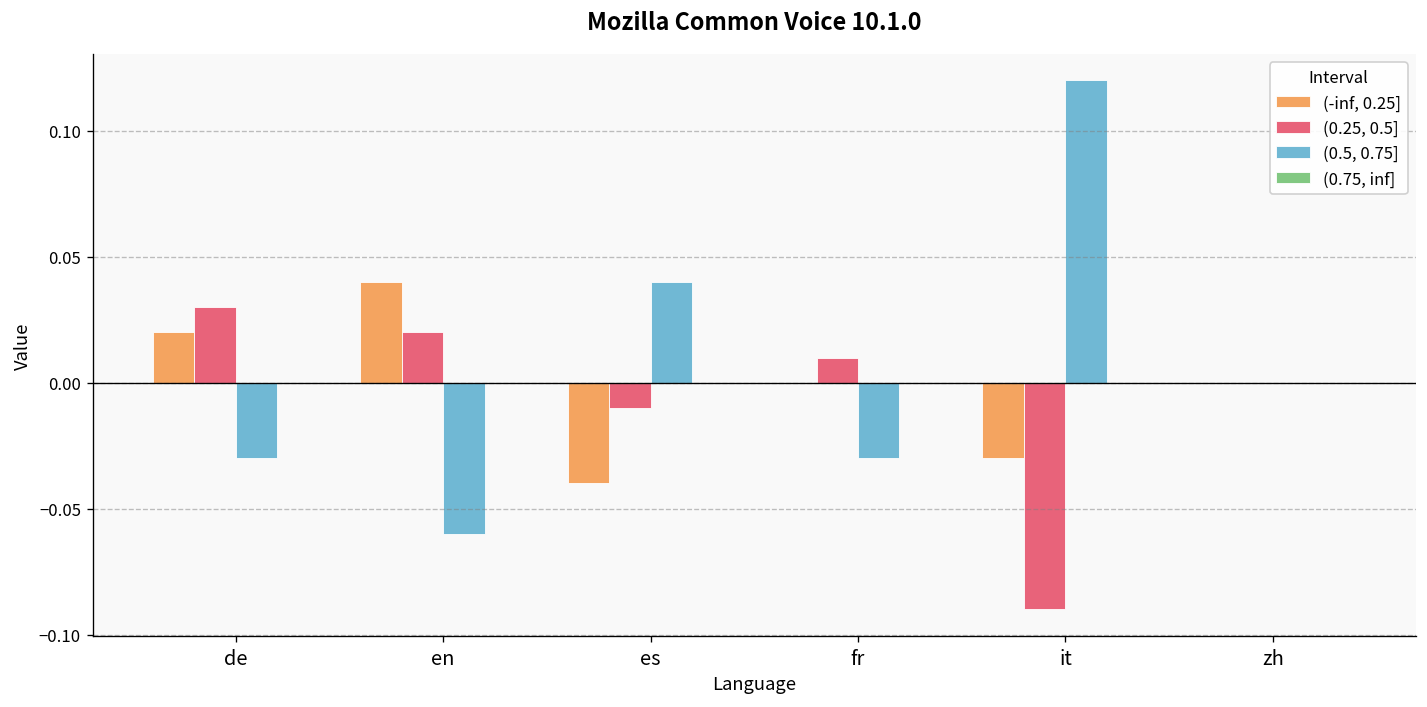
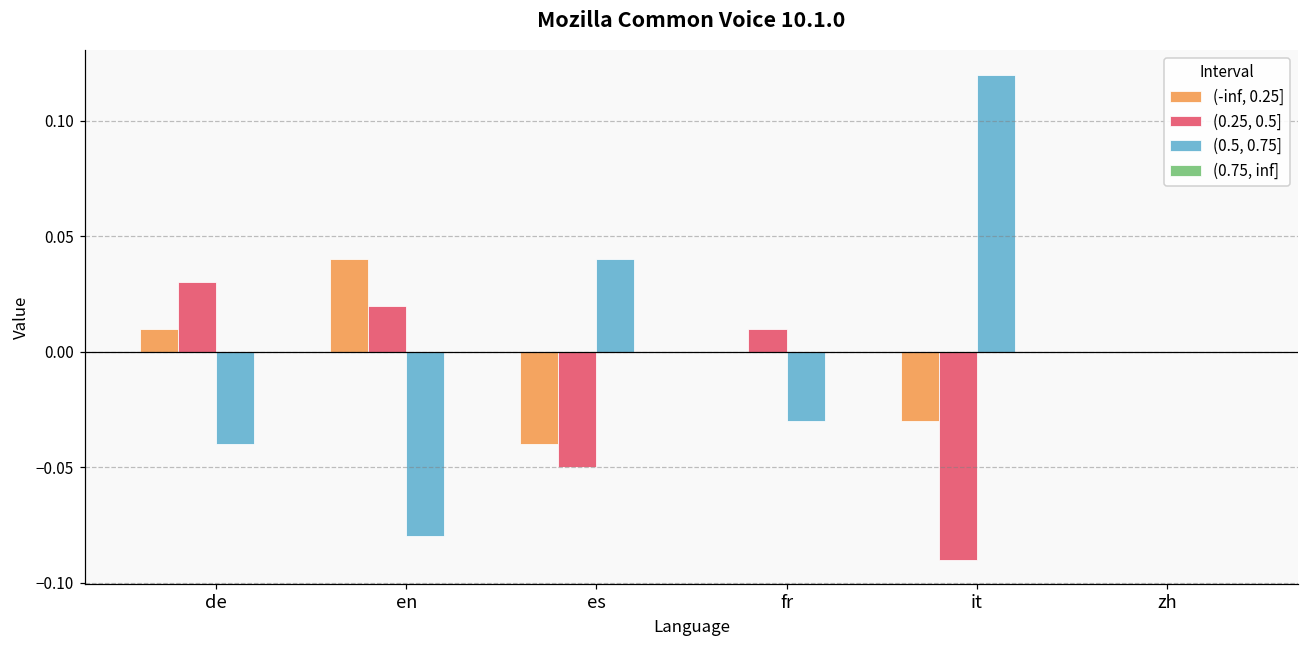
(-inf, 0.25], de: 0.02 -> 0.01
(0.5, 0.75], de: -0.03 -> -0.04
(0.5, 0.75], en: -0.06 -> -0.08
(0.25, 0.5], es: -0.01 -> -0.05
